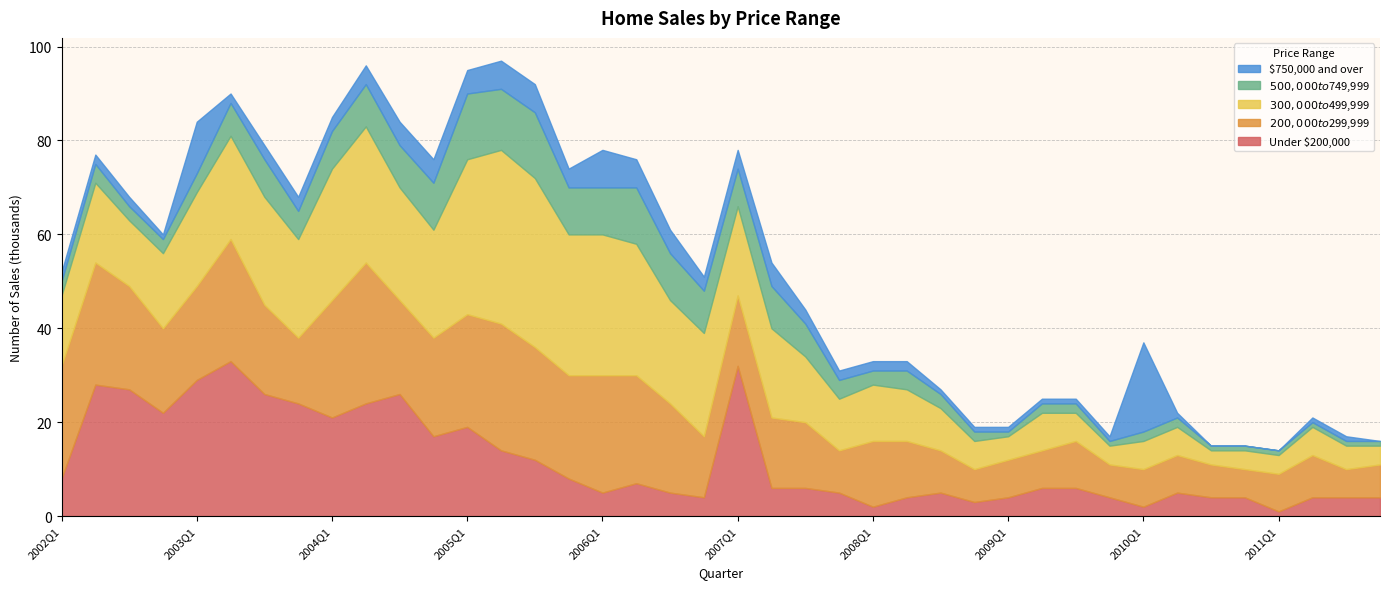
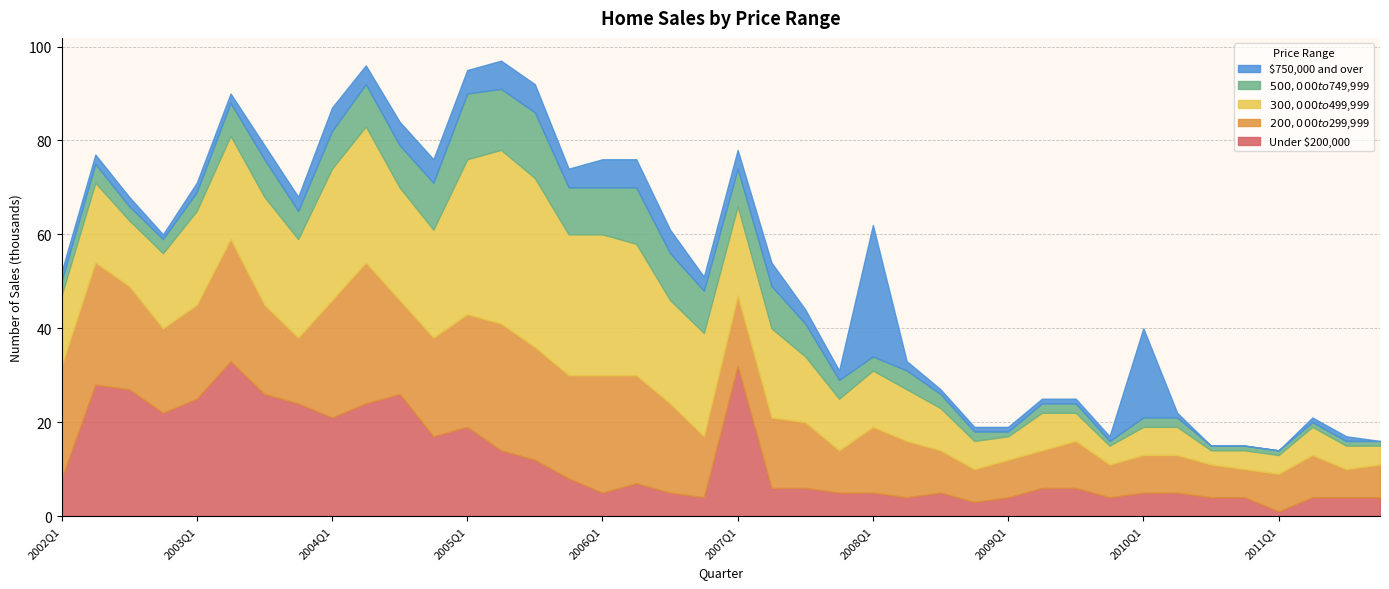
Under $200,000, 2003Q1: 29 -> 25
$750,000 and over, 2003Q1: 11 -> 2
$750,000 and over, 2004Q1: 3 -> 5
$750,000 and over, 2006Q1: 8 -> 6
Under $200,000, 2008Q1: 2 -> 5
$750,000 and over, 2008Q1: 2 -> 28
Under $200,000, 2010Q1: 2 -> 5
